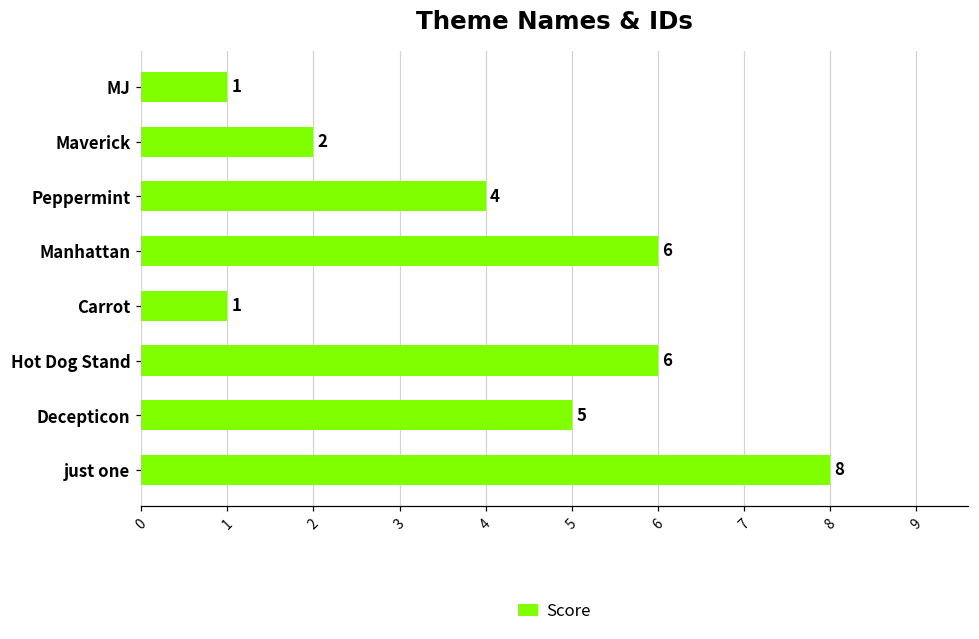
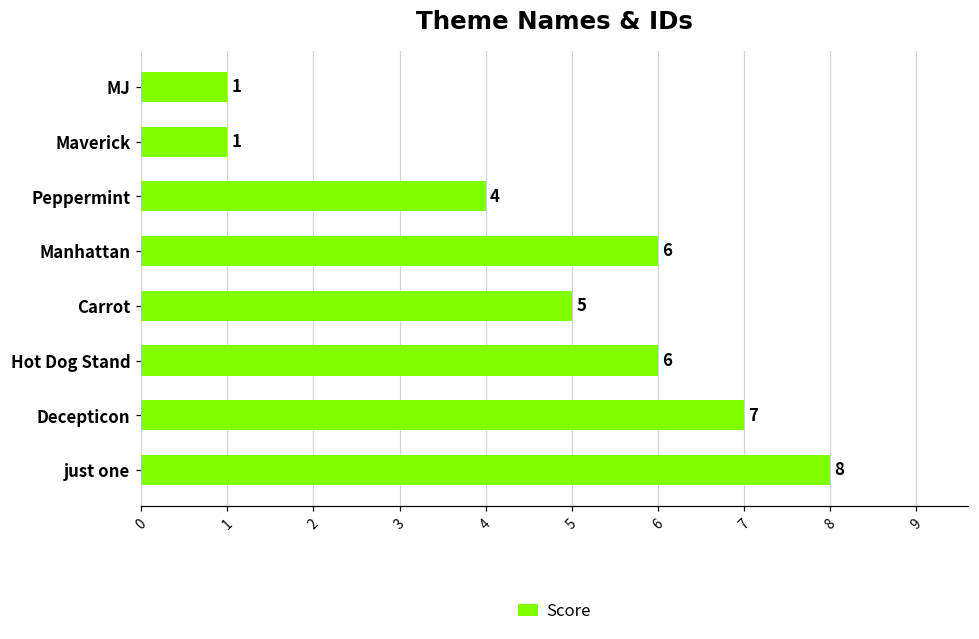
Maverick: 2 -> 1
Carrot: 1 -> 5
Decepticon: 5 -> 7
